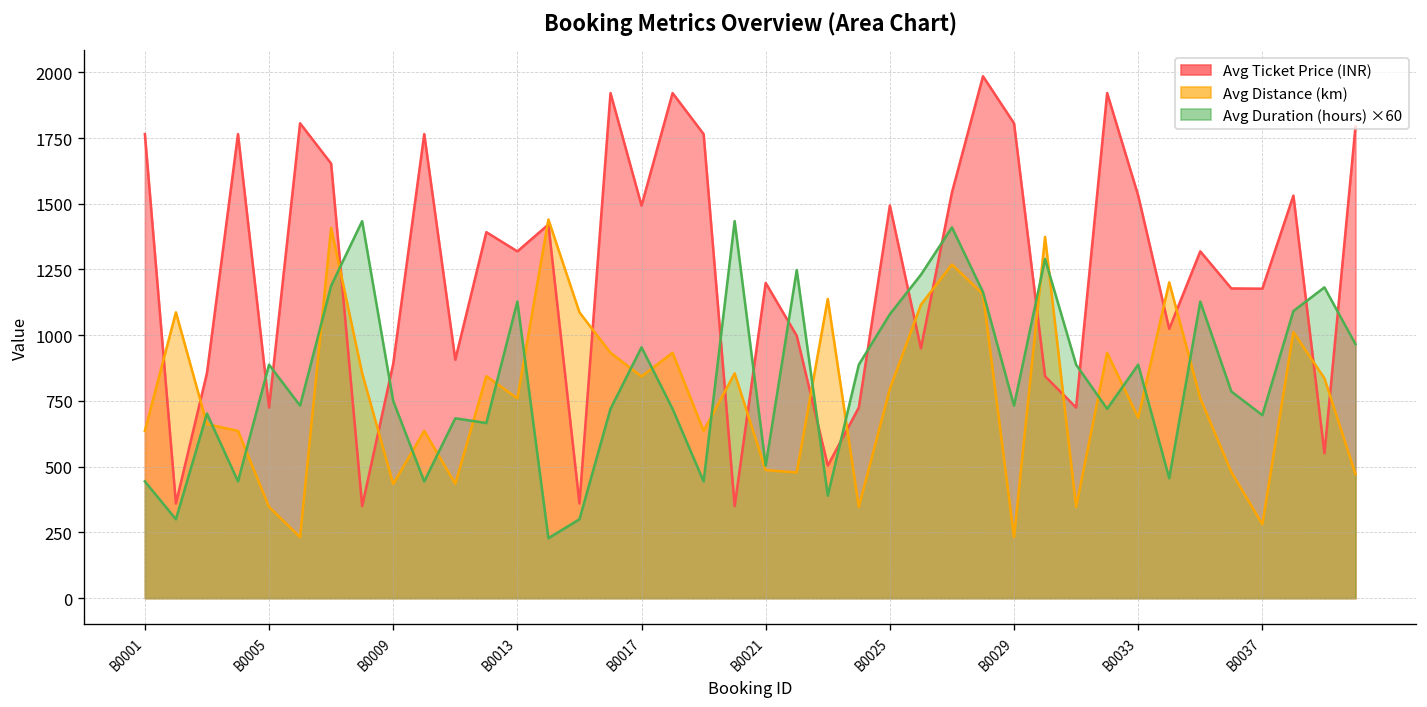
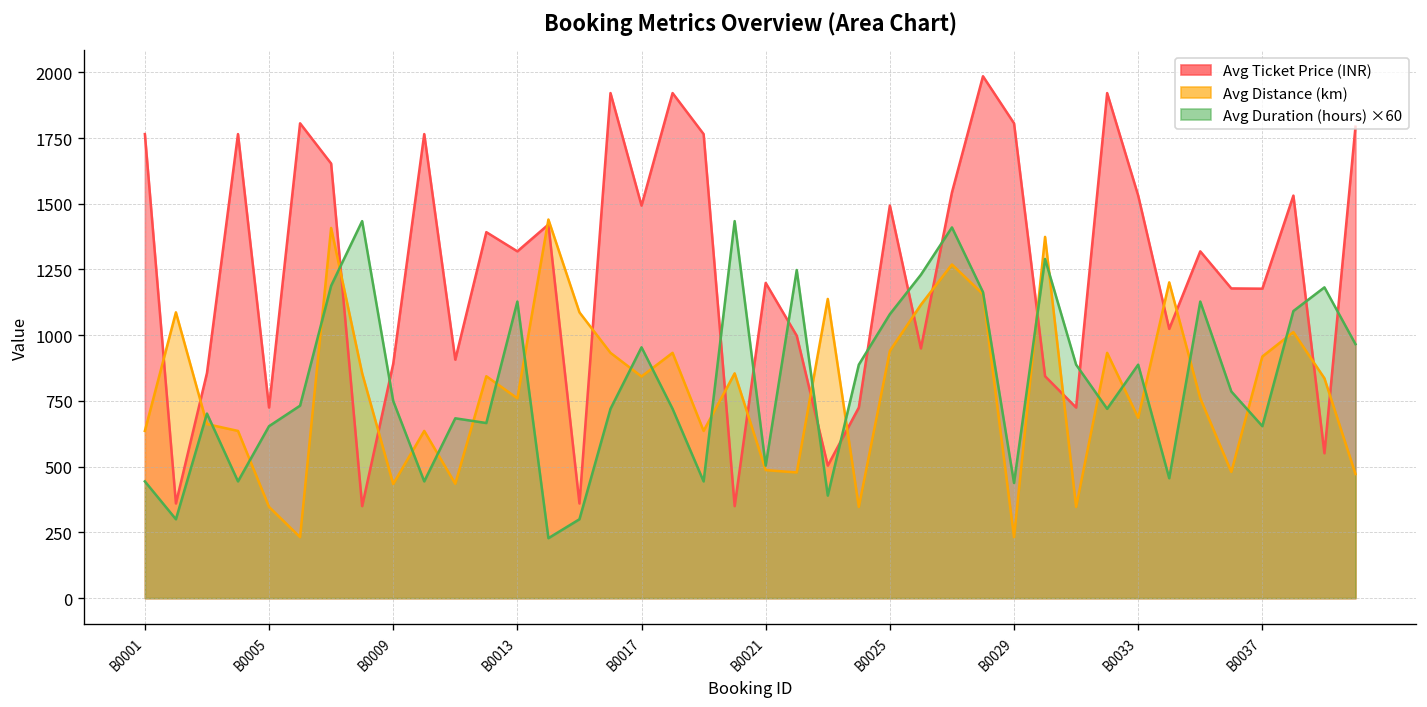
Avg Duration (hours) ×60, B0005: 890 -> 650
Avg Distance (km), B0025: 800 -> 940
Avg Duration (hours) ×60, B0029: 730 -> 440
Avg Distance (km), B0037: 280 -> 920
Avg Duration (hours) ×60, B0037: 700 -> 650
